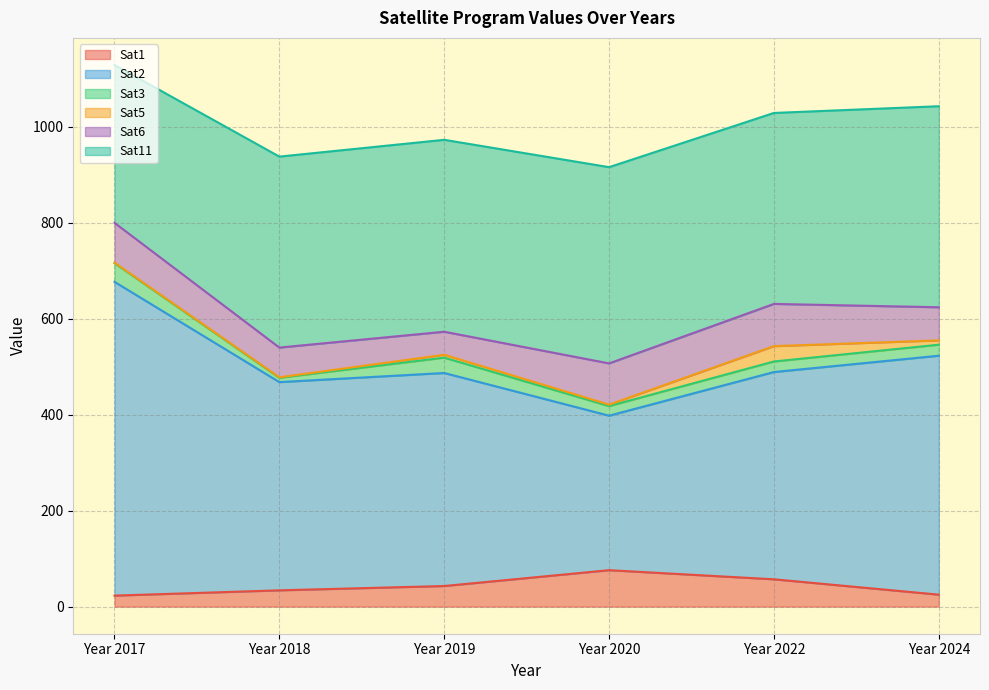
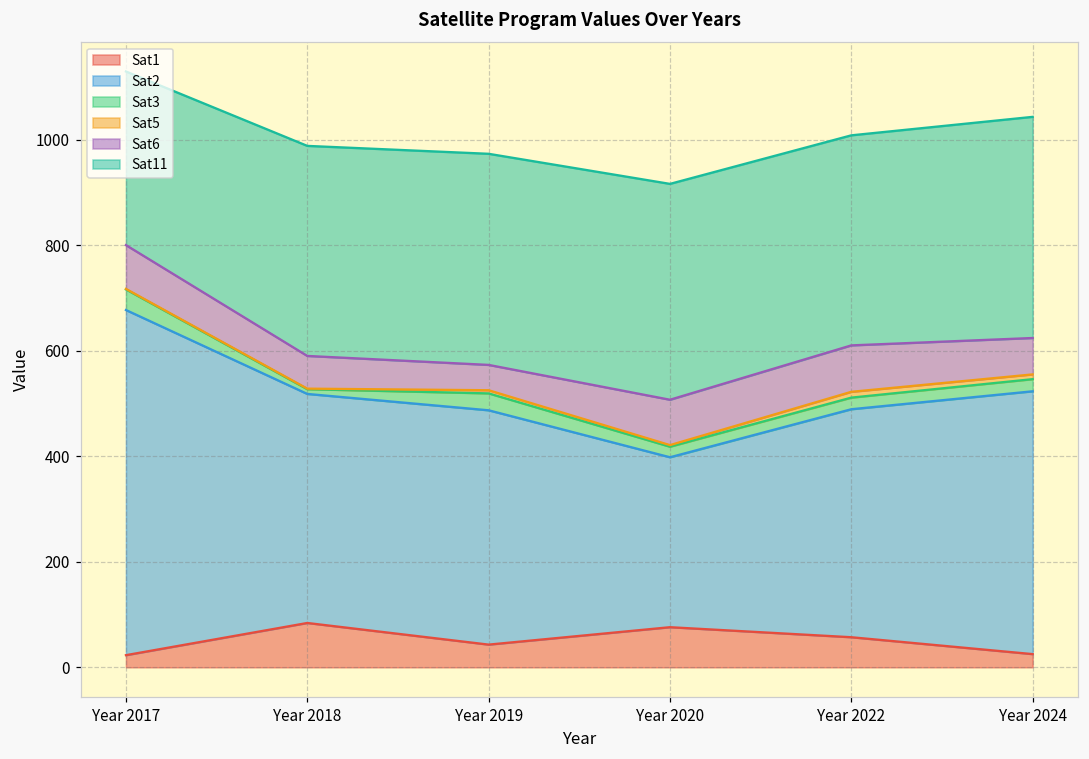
Sat1, Year 2018: 30 -> 80
Sat5, Year 2022: 30 -> 10
